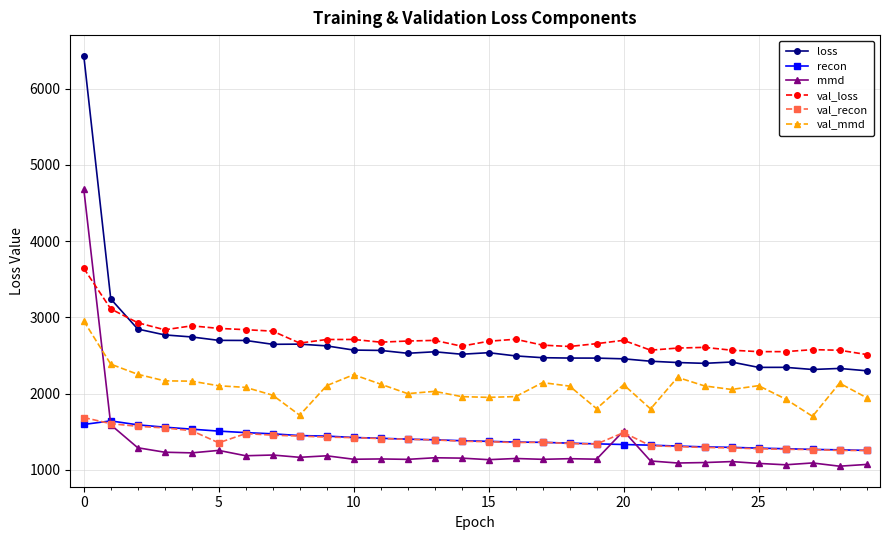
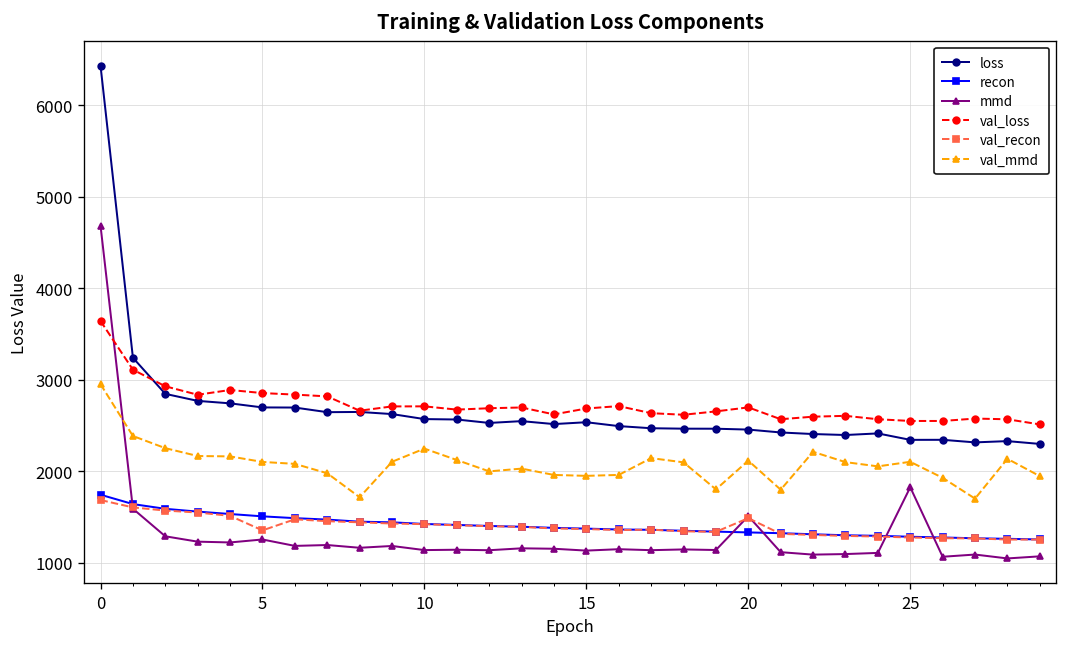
recon, 0: 1600 -> 1700
mmd, 25: 1100 -> 1800
